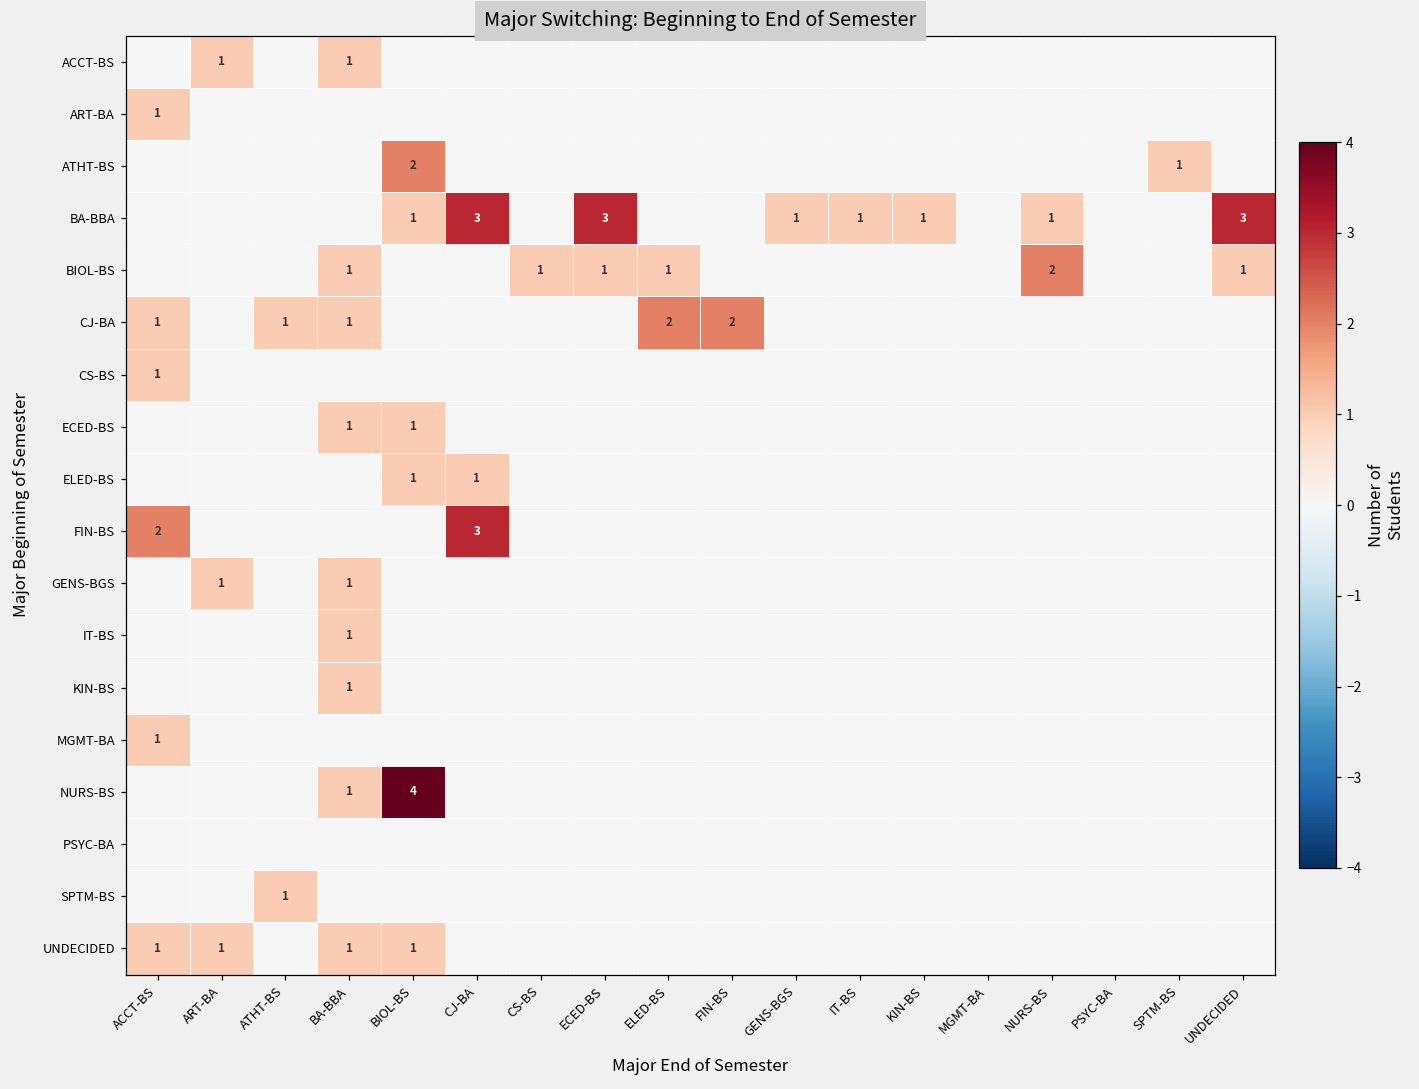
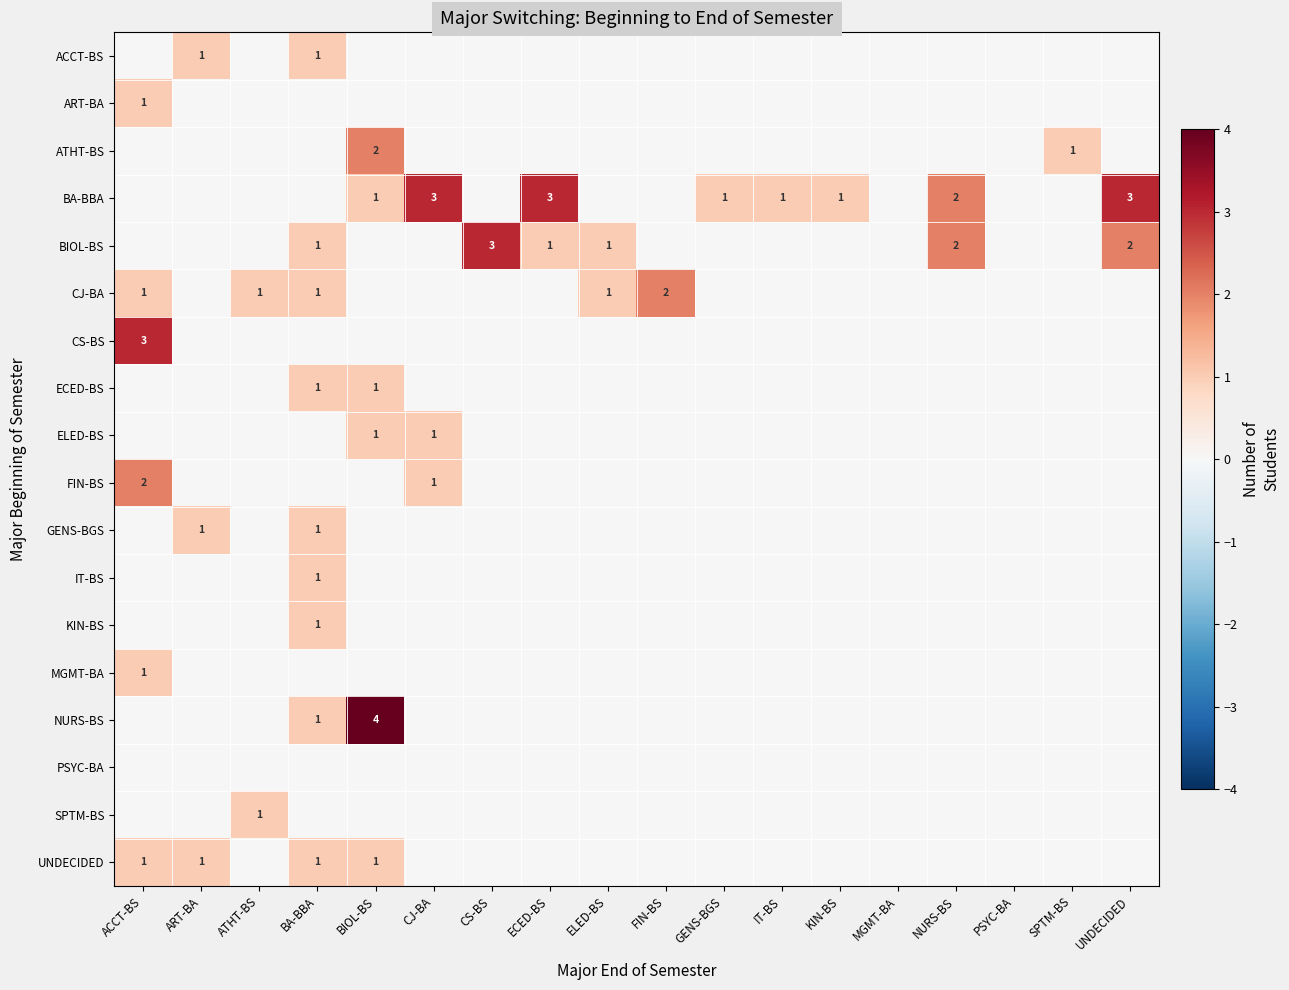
BA-BBA, NURS-BS: 1 -> 2
BIOL-BS, CS-BS: 1 -> 3
BIOL-BS, UNDECIDED: 1 -> 2
CJ-BA, ELED-BS: 2 -> 1
CS-BS, ACCT-BS: 1 -> 3
FIN-BS, CJ-BA: 3 -> 1
